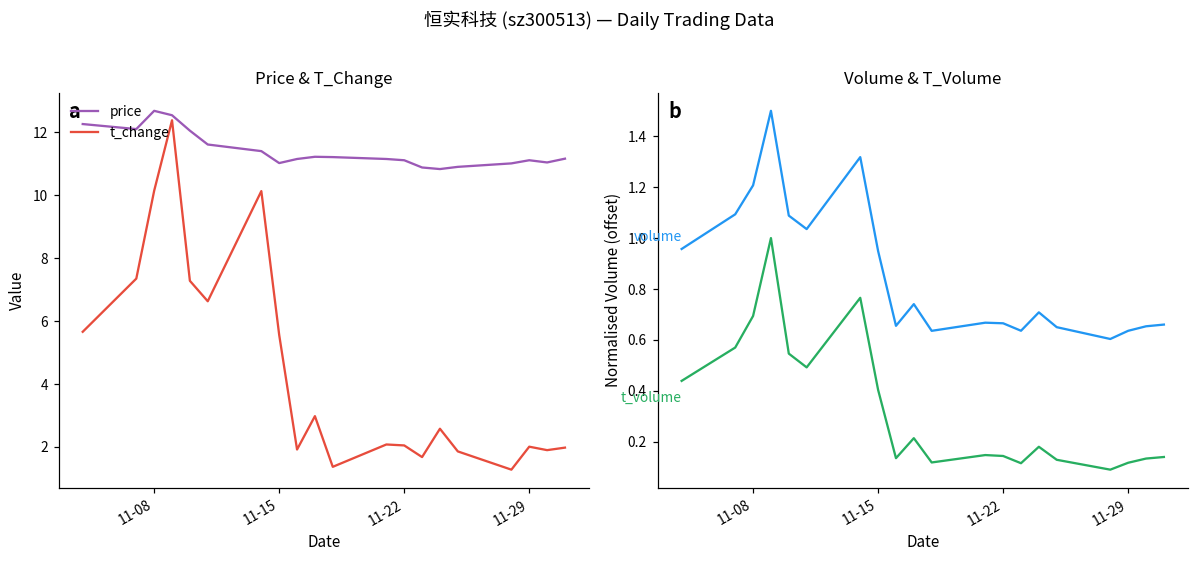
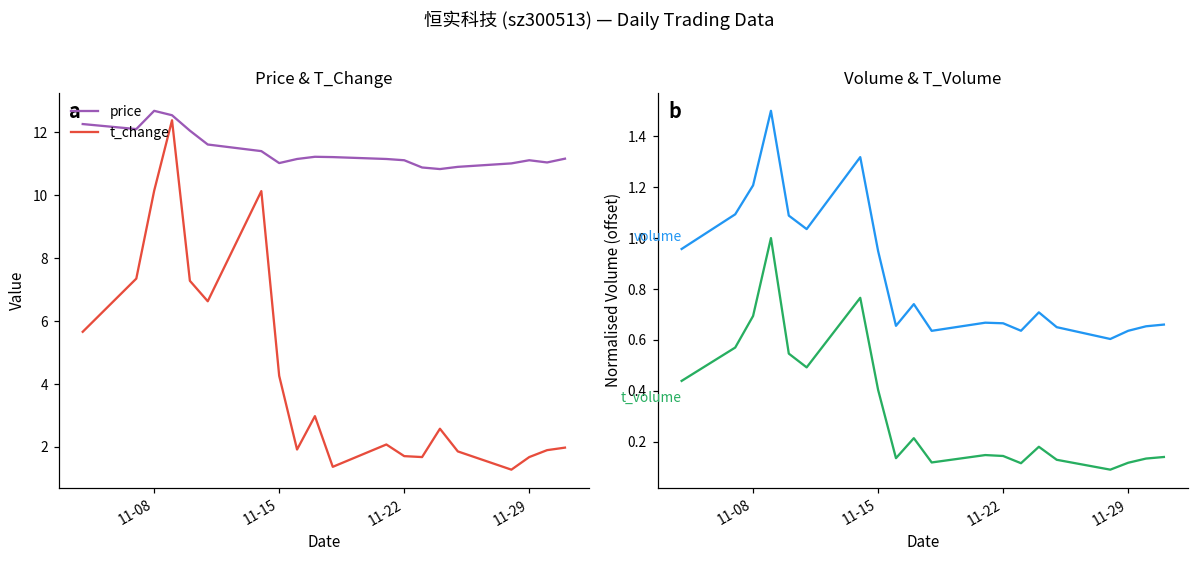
Price & T_Change, t_change, 11-15: 5.6 -> 4.3
Price & T_Change, t_change, 11-22: 2.1 -> 1.7
Price & T_Change, t_change, 11-29: 2.0 -> 1.7
